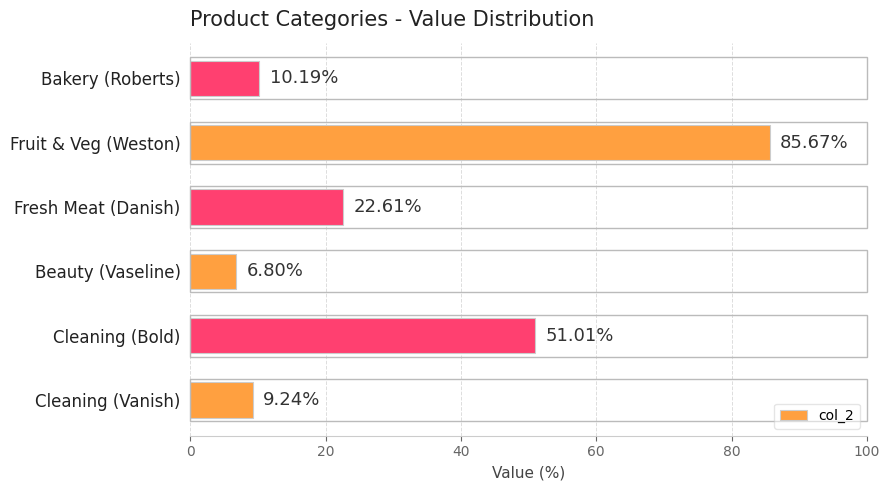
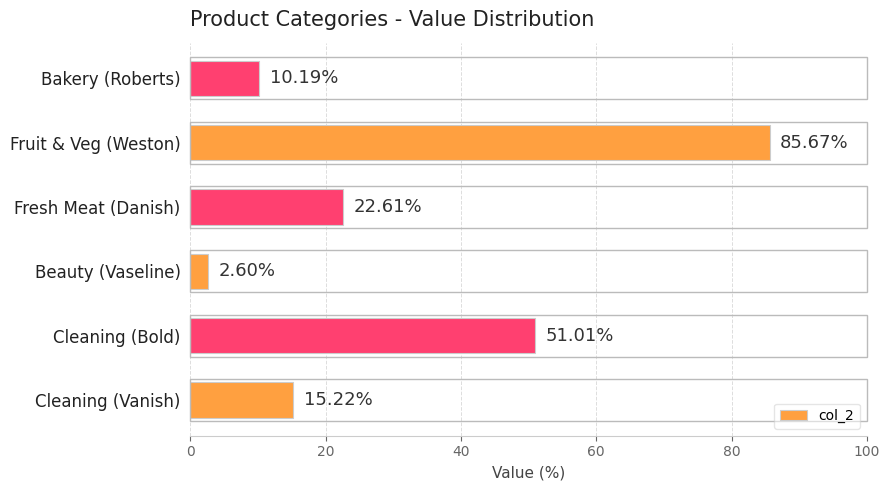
Beauty (Vaseline): 6.80% -> 2.60%
Cleaning (Vanish): 9.24% -> 15.22%
